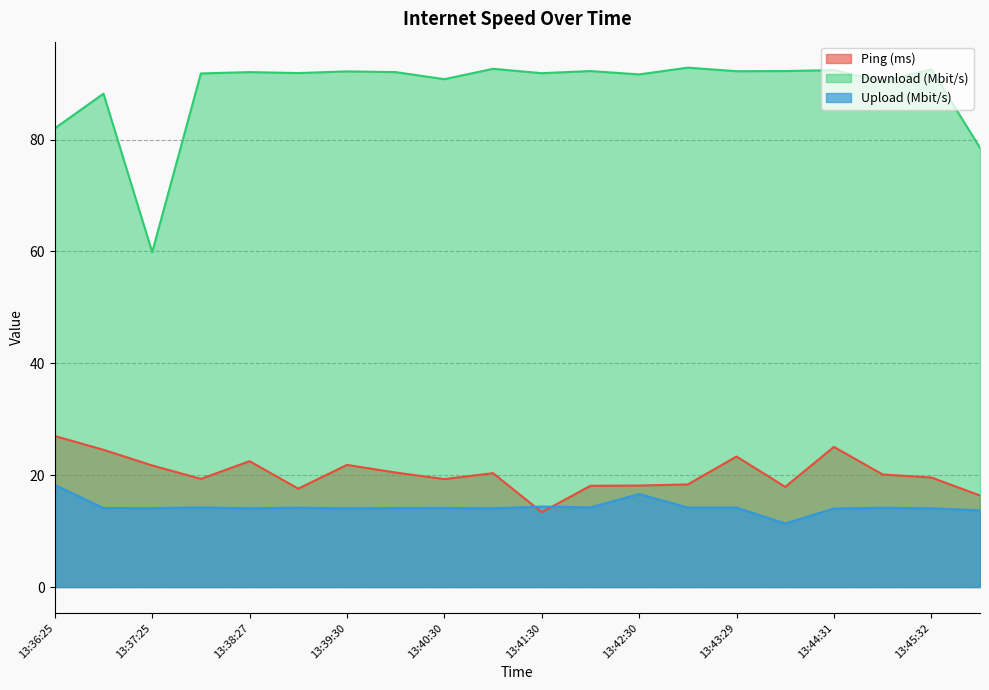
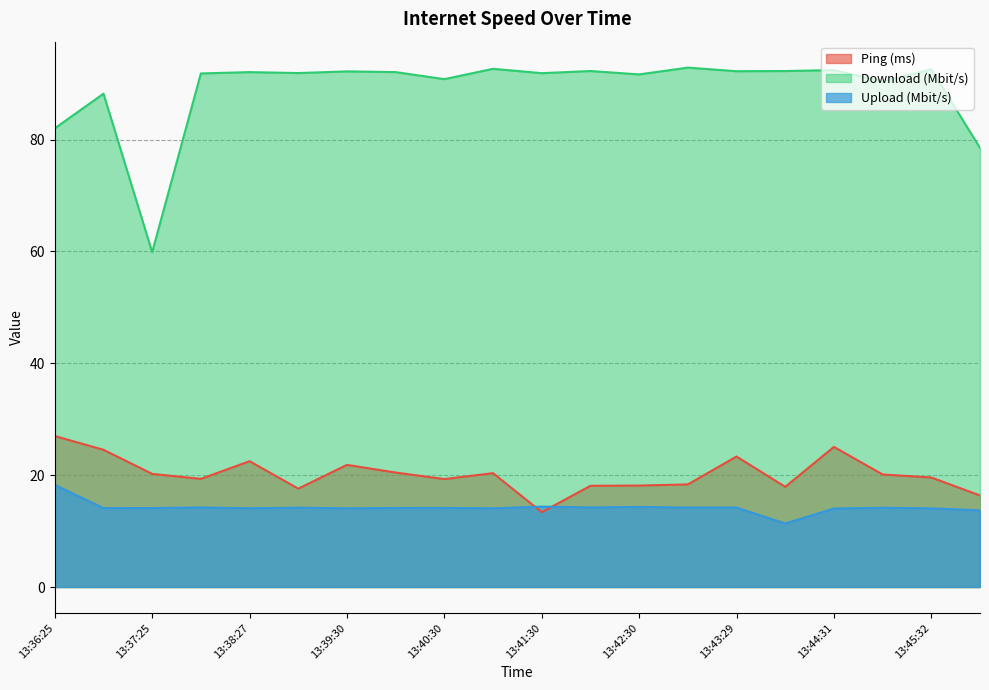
Ping (ms), 13:37:25: 22 -> 20
Upload (Mbit/s), 13:42:30: 17 -> 14
